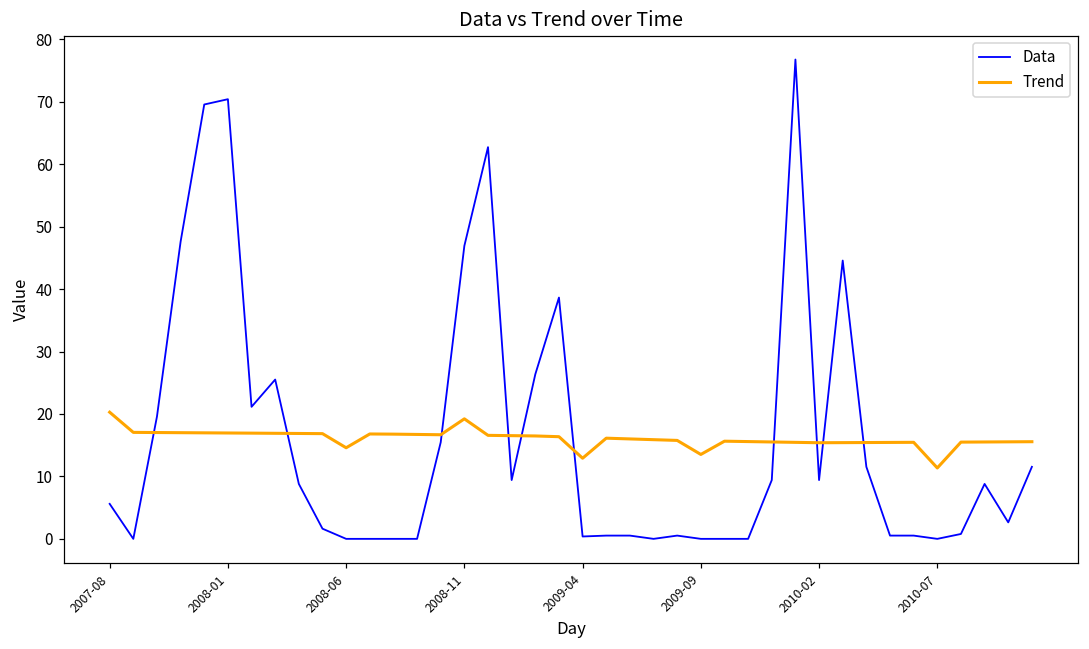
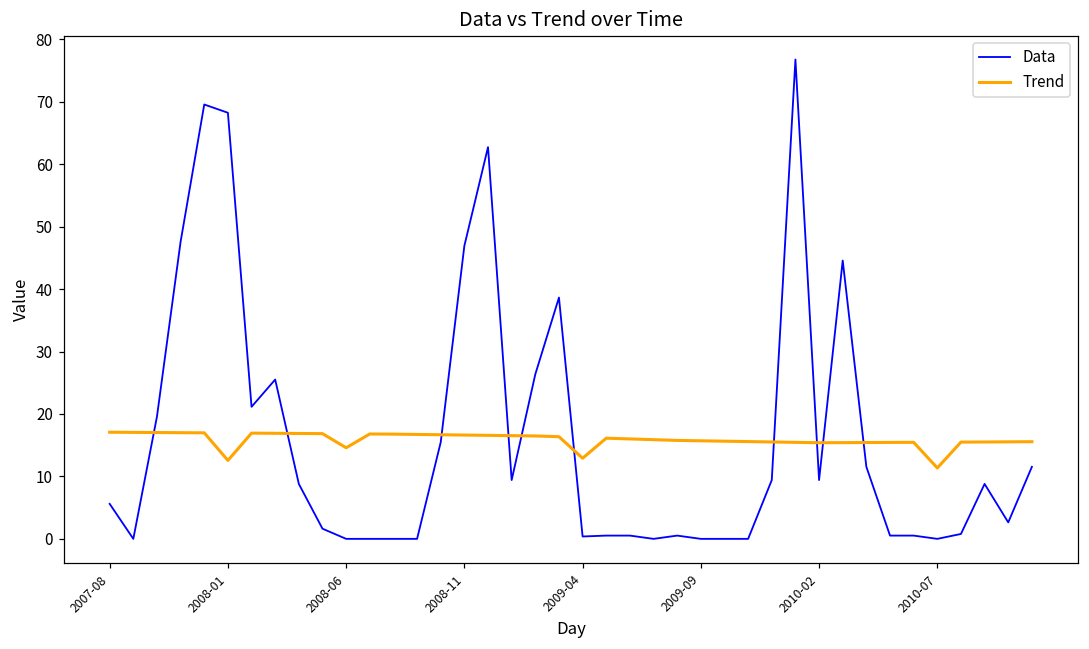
Trend, 2007-08: 20 -> 17
Data, 2008-01: 70 -> 68
Trend, 2008-01: 17 -> 13
Trend, 2008-11: 19 -> 17
Trend, 2009-09: 14 -> 16
